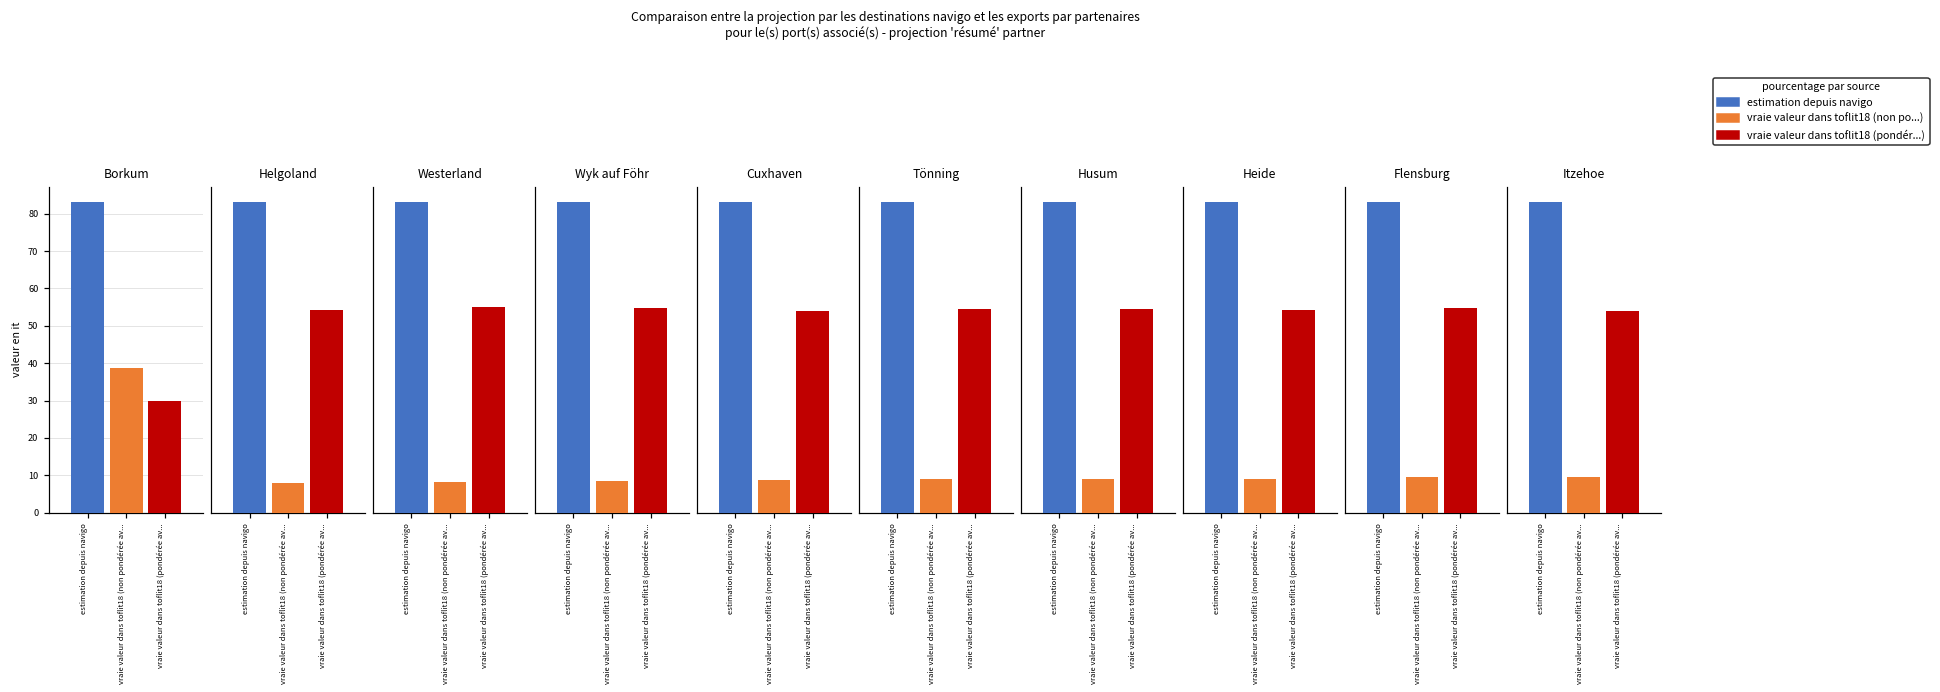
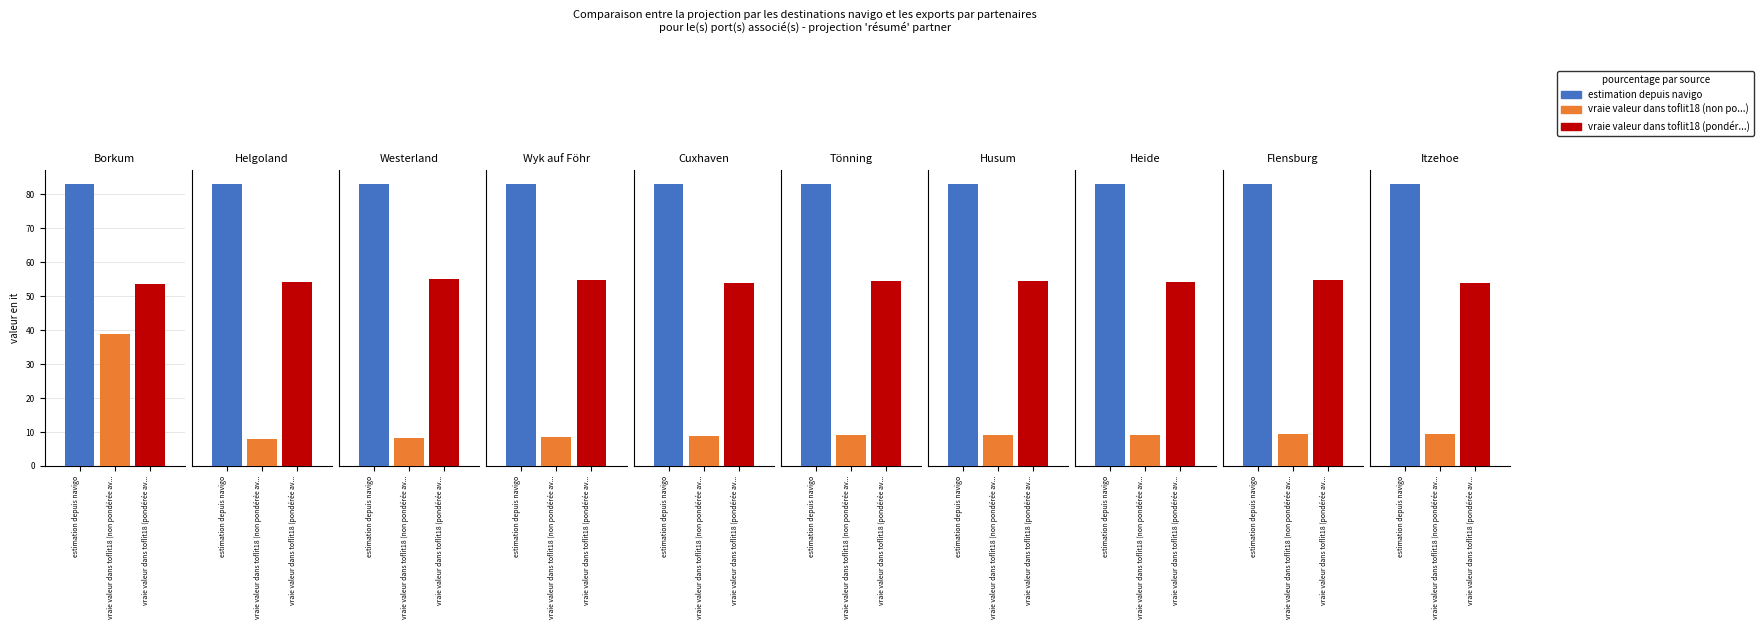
Borkum, vraie valeur dans toflit18 (pondérée av...: 30 -> 54
